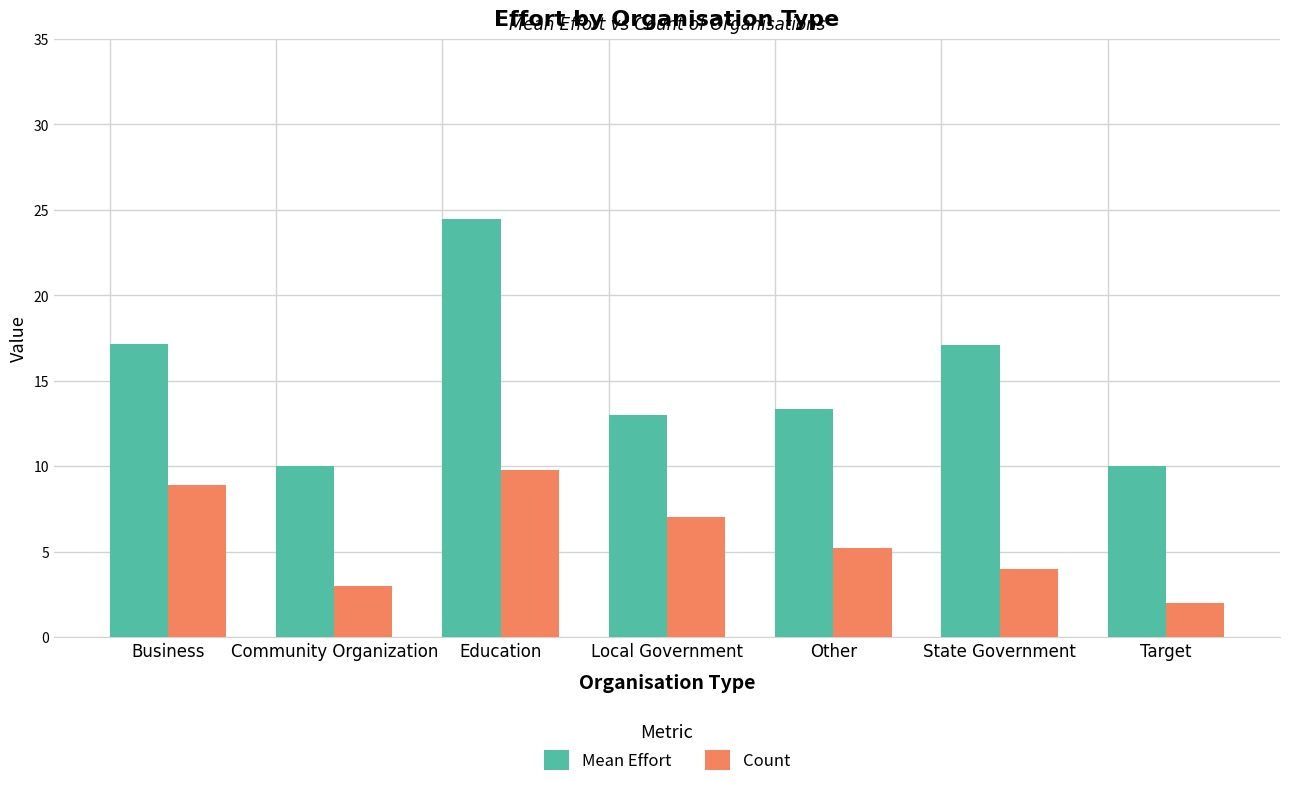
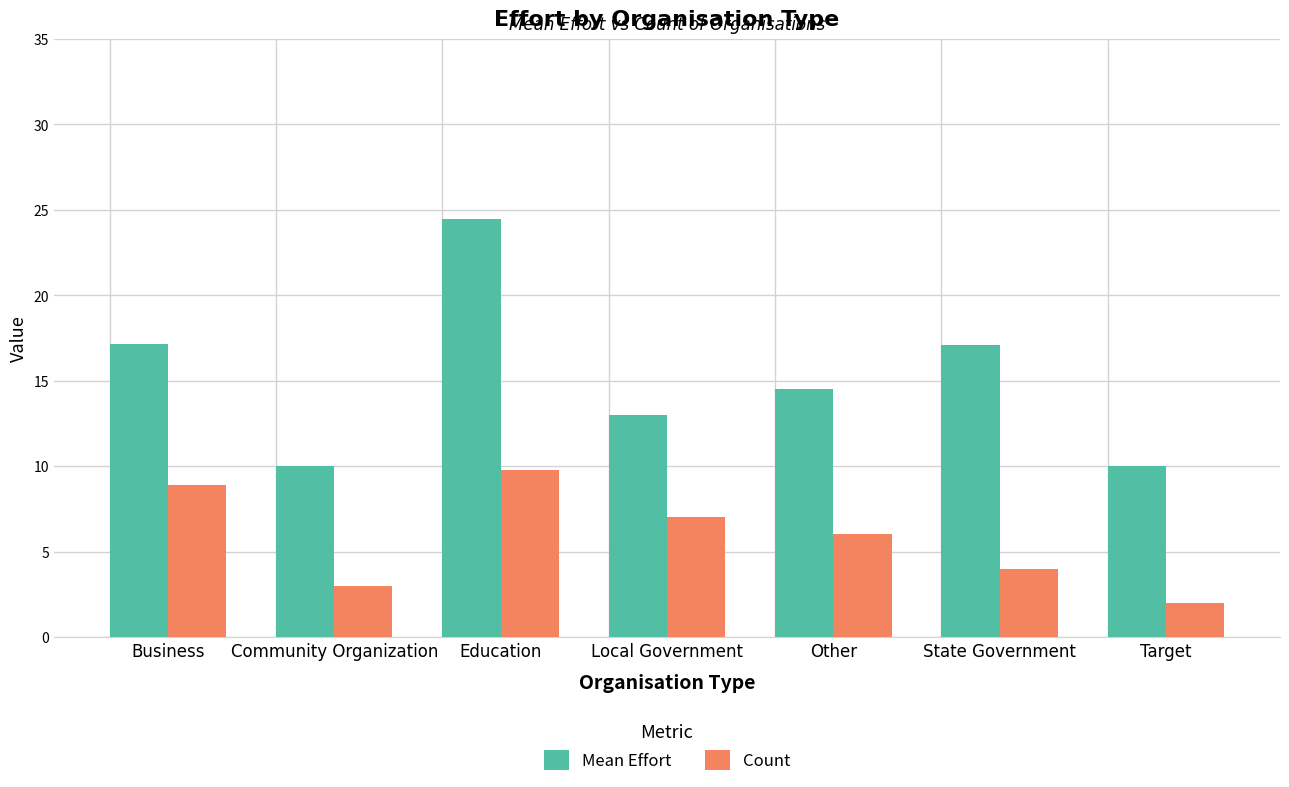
Mean Effort, Other: 13.3 -> 14.5
Count, Other: 5.2 -> 6.0
